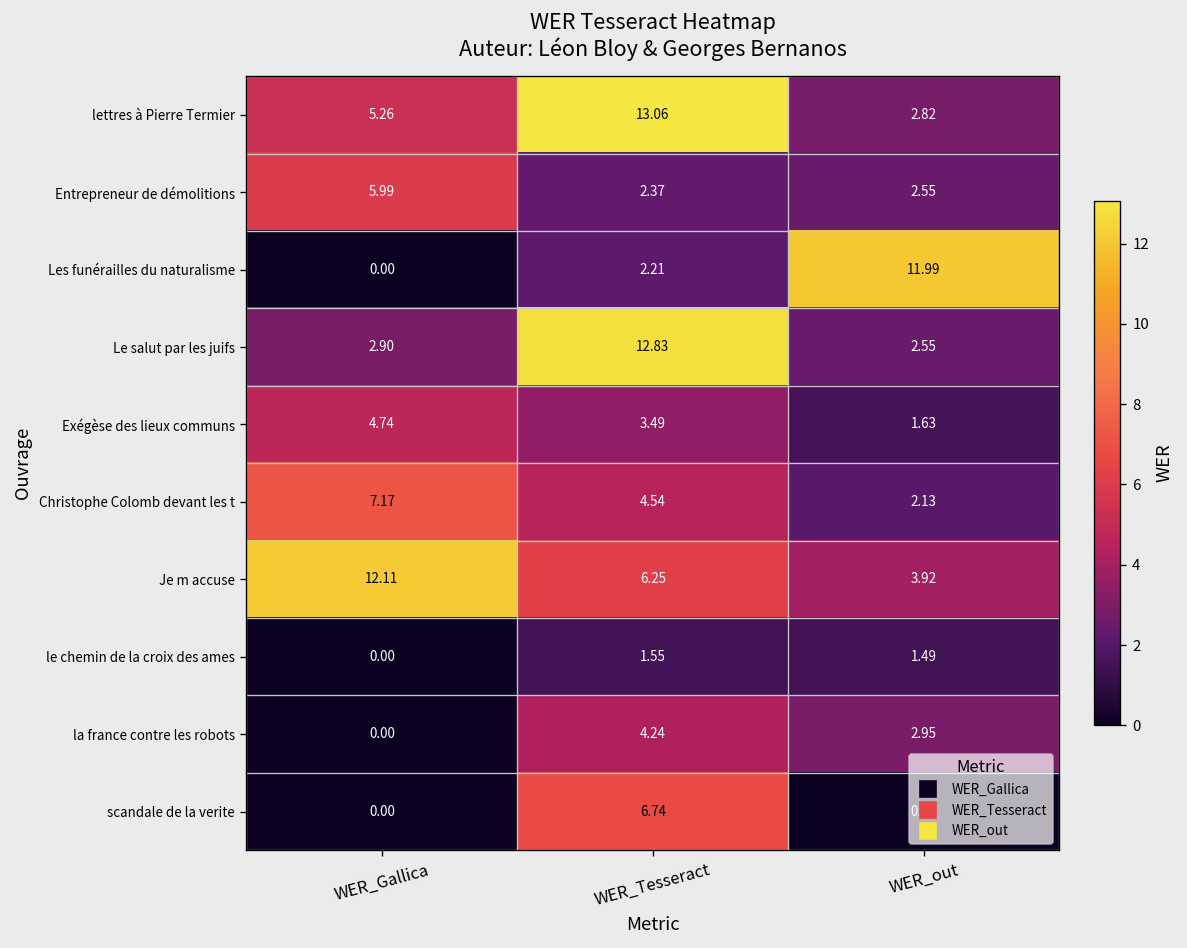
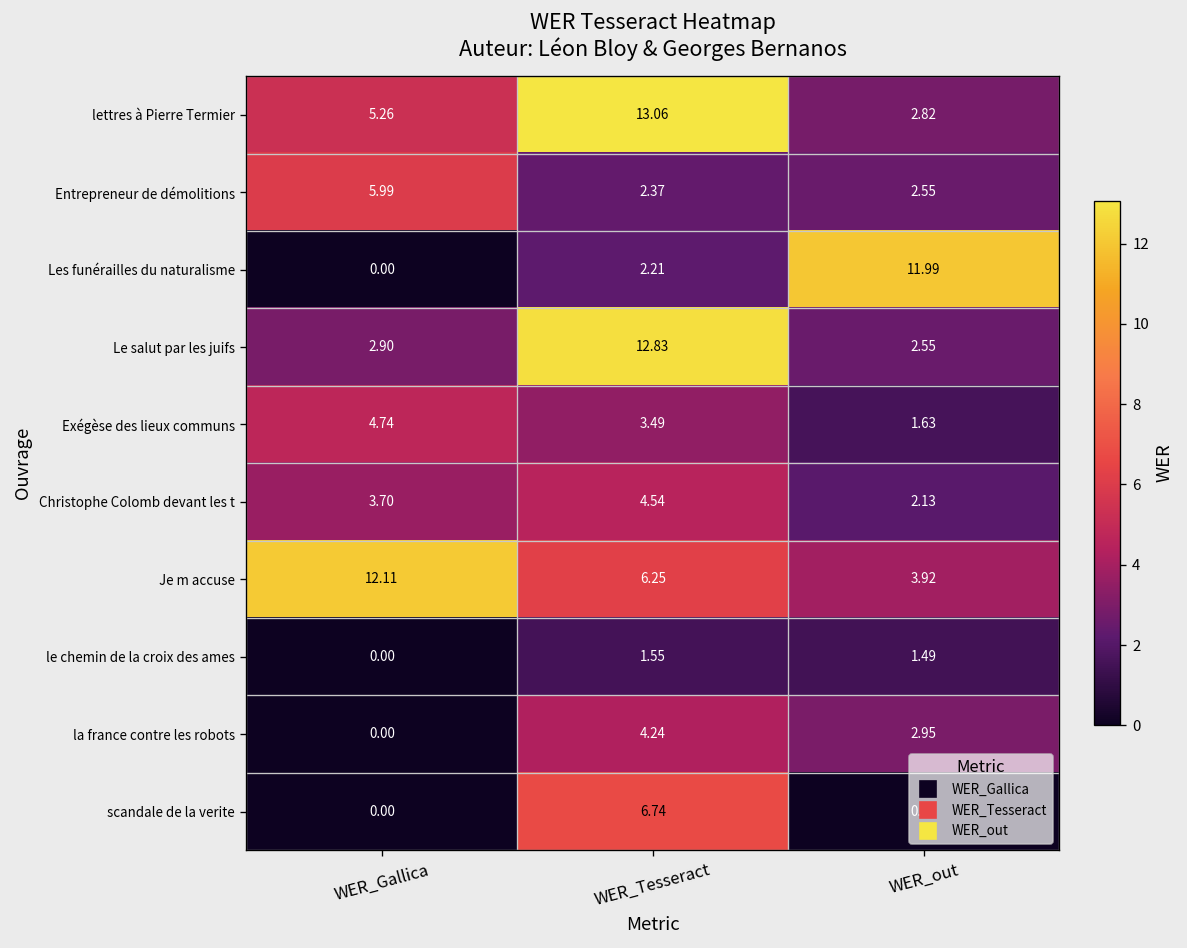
Christophe Colomb devant les t, WER_Gallica: 7.17 -> 3.70
